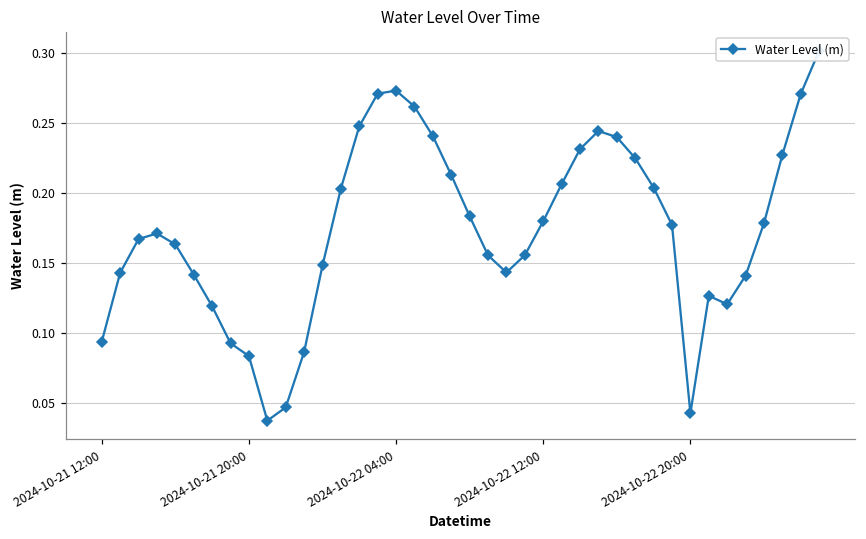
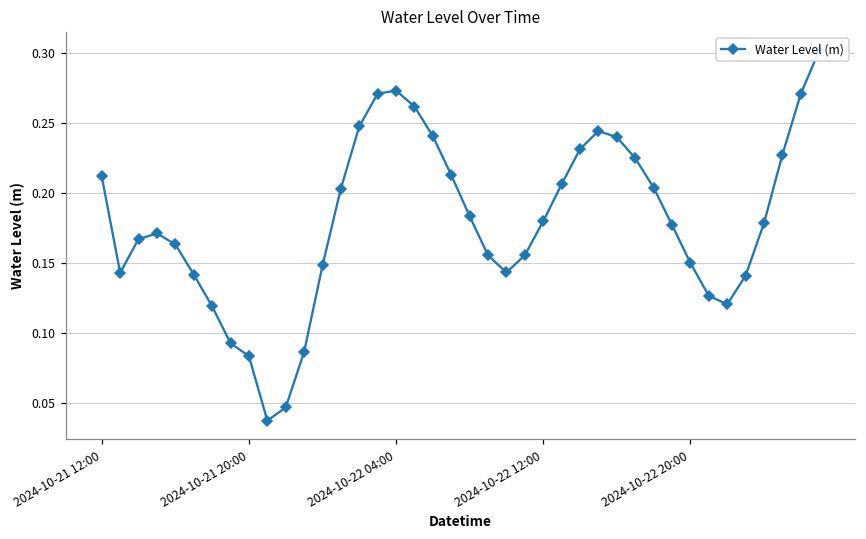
2024-10-21 12:00: 0.094 -> 0.212
2024-10-22 20:00: 0.043 -> 0.150
